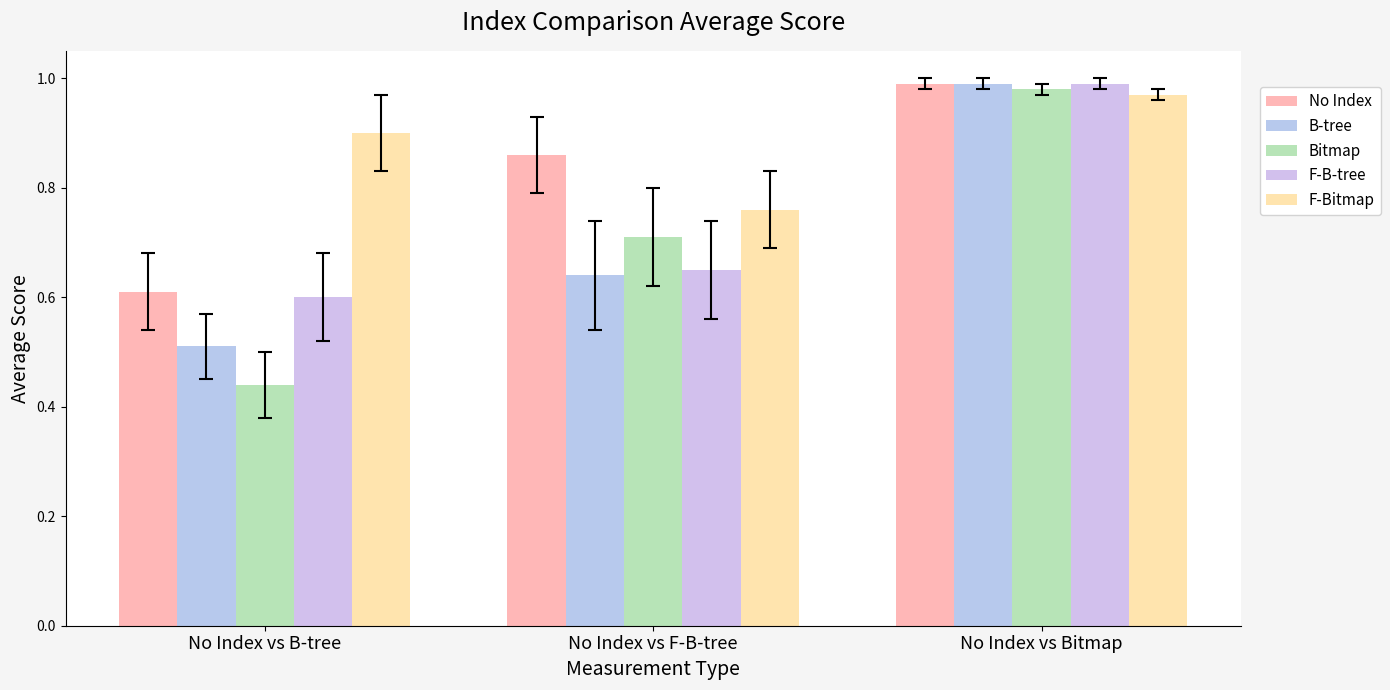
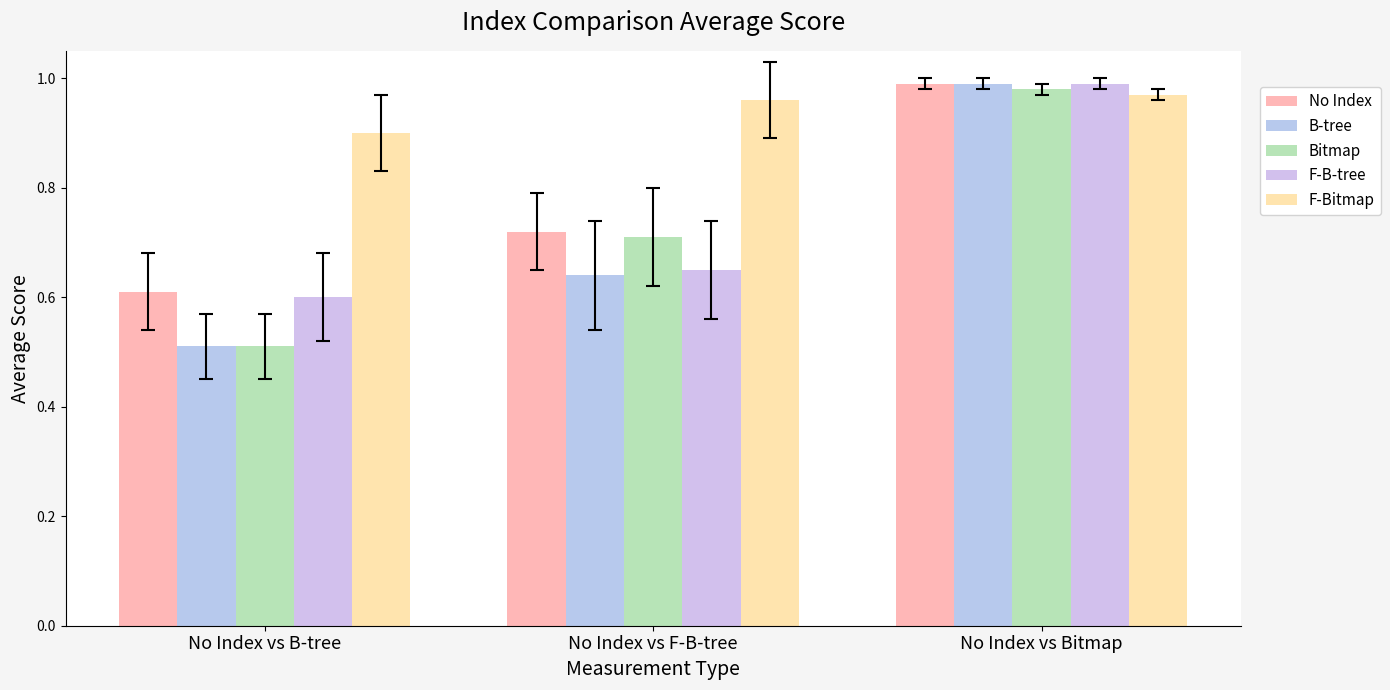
Bitmap, No Index vs B-tree: 0.44 -> 0.51
No Index, No Index vs F-B-tree: 0.86 -> 0.72
F-Bitmap, No Index vs F-B-tree: 0.76 -> 0.96
